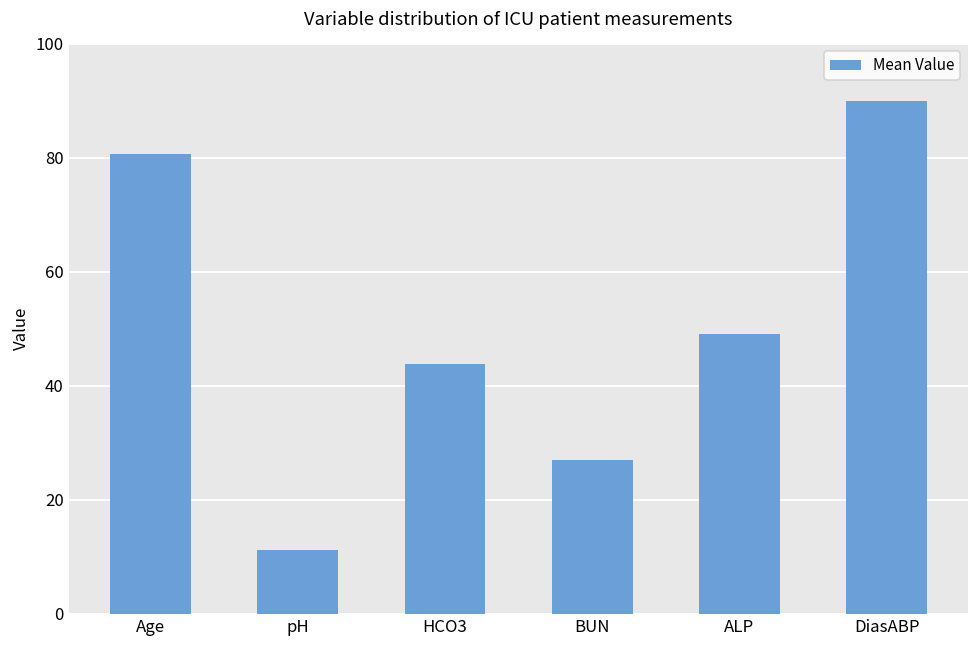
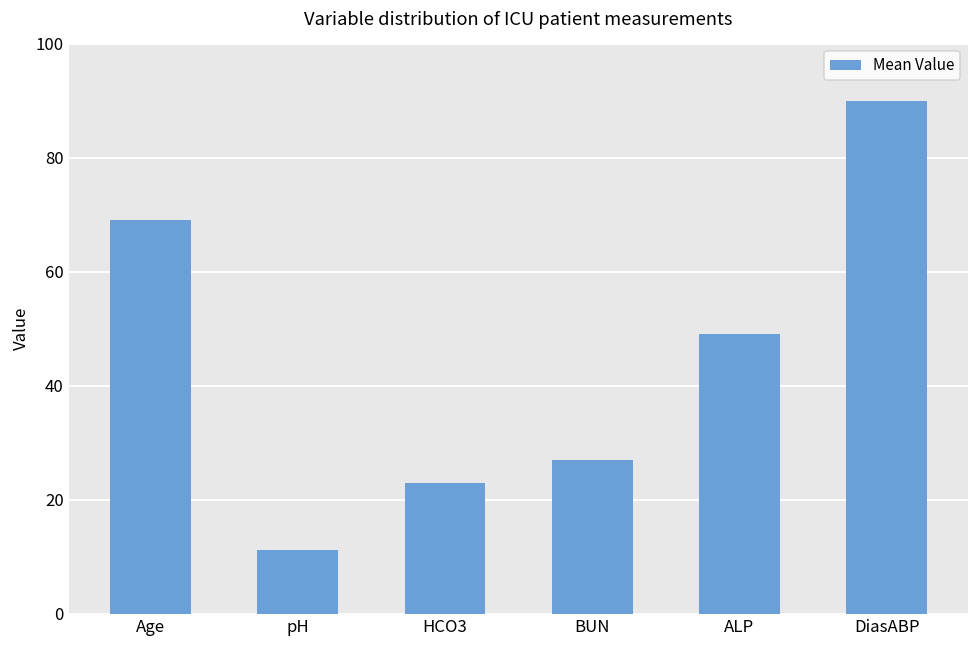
Age: 81 -> 69
HCO3: 44 -> 23
